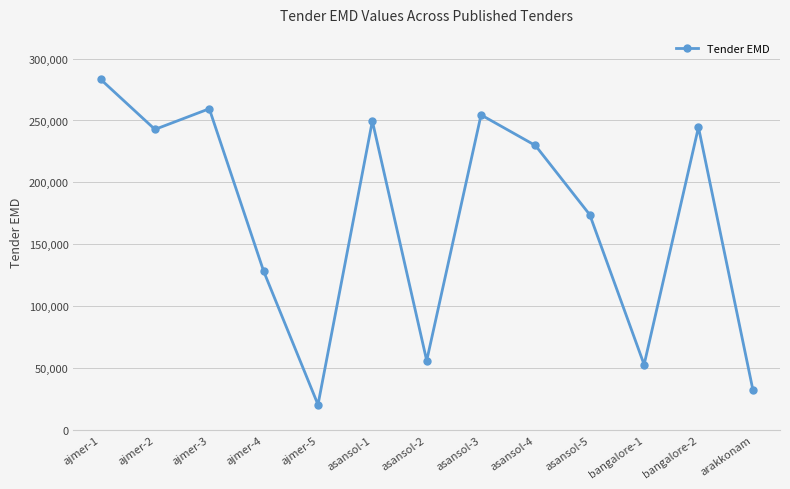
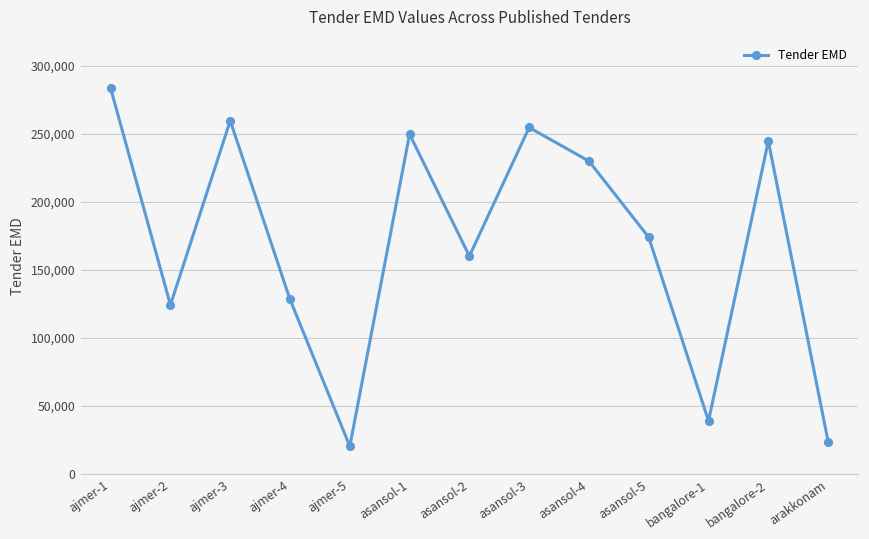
ajmer-2: 243,000 -> 124,000
asansol-2: 56,000 -> 160,000
bangalore-1: 53,000 -> 39,000
arakkonam: 33,000 -> 24,000
